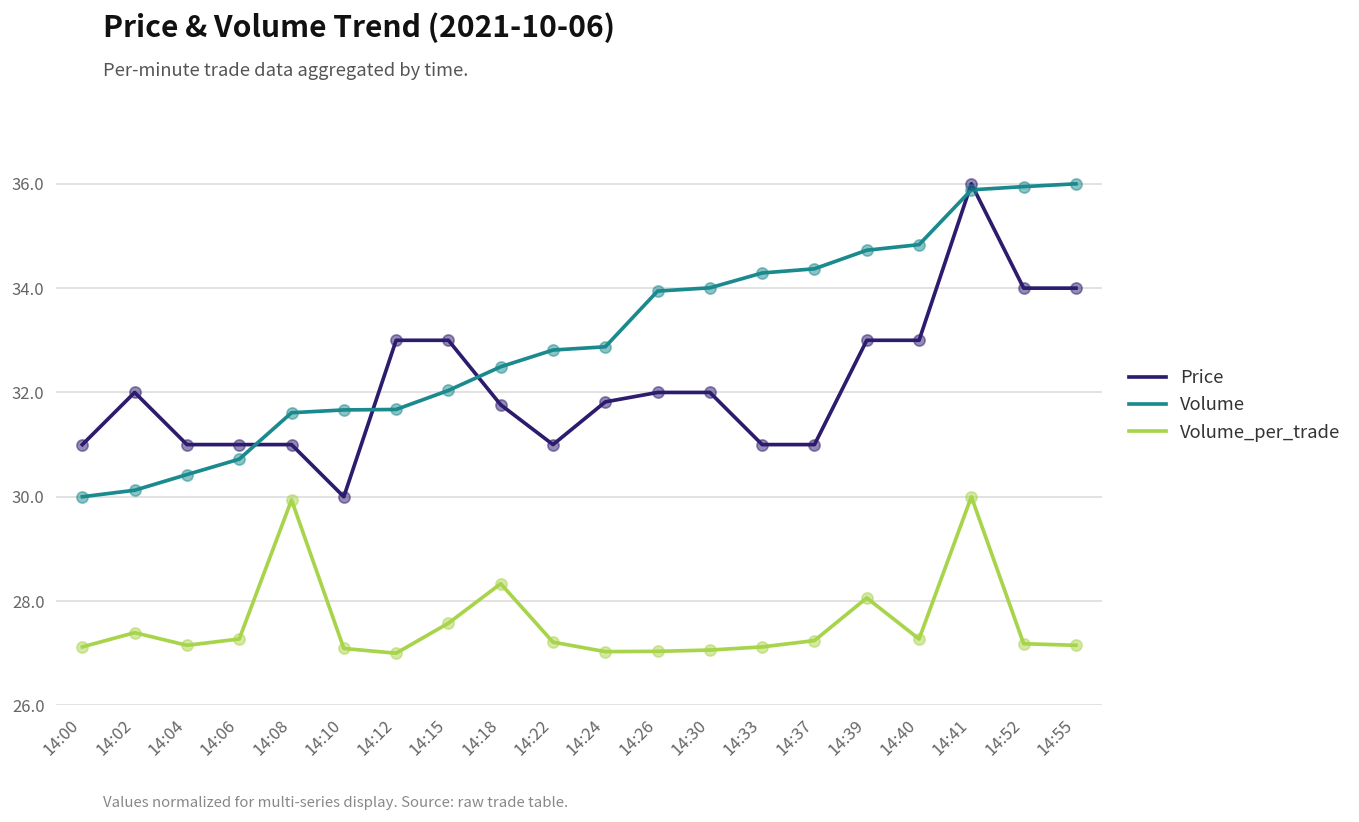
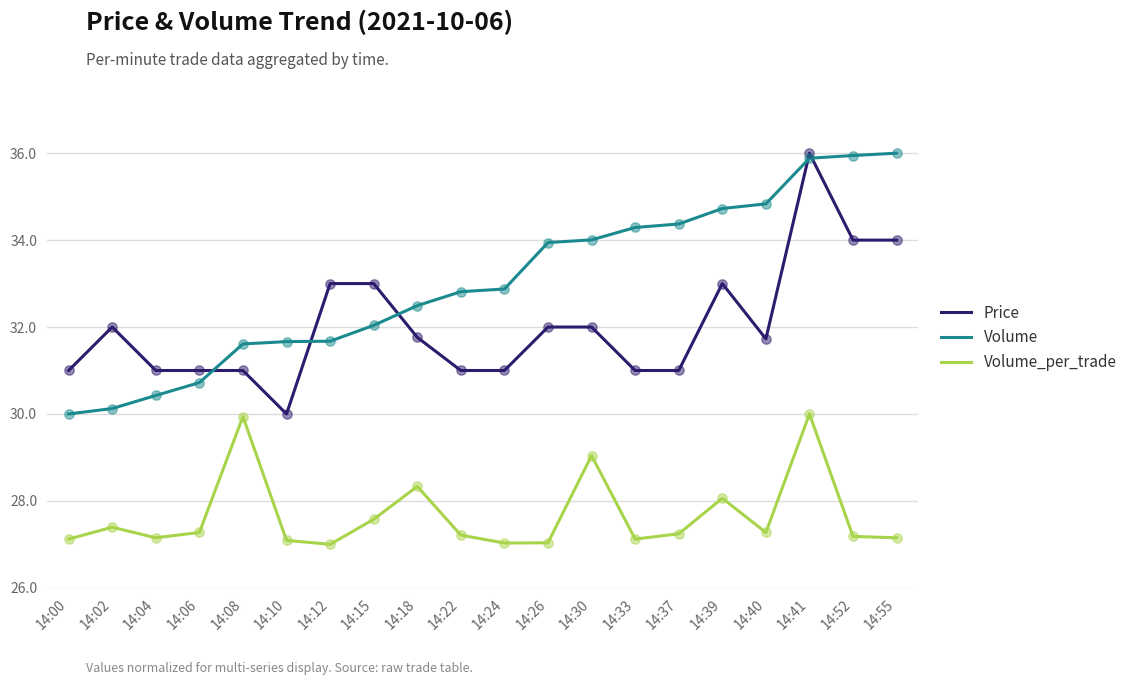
Price, 14:24: 31.8 -> 31.0
Volume_per_trade, 14:30: 27.1 -> 29.0
Price, 14:40: 33.0 -> 31.7
